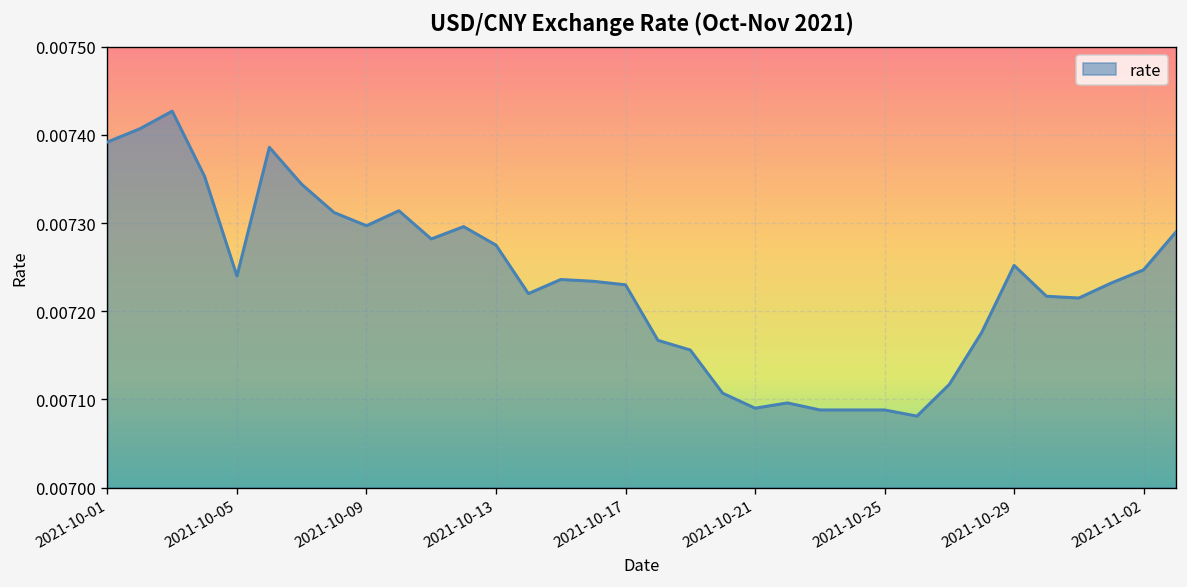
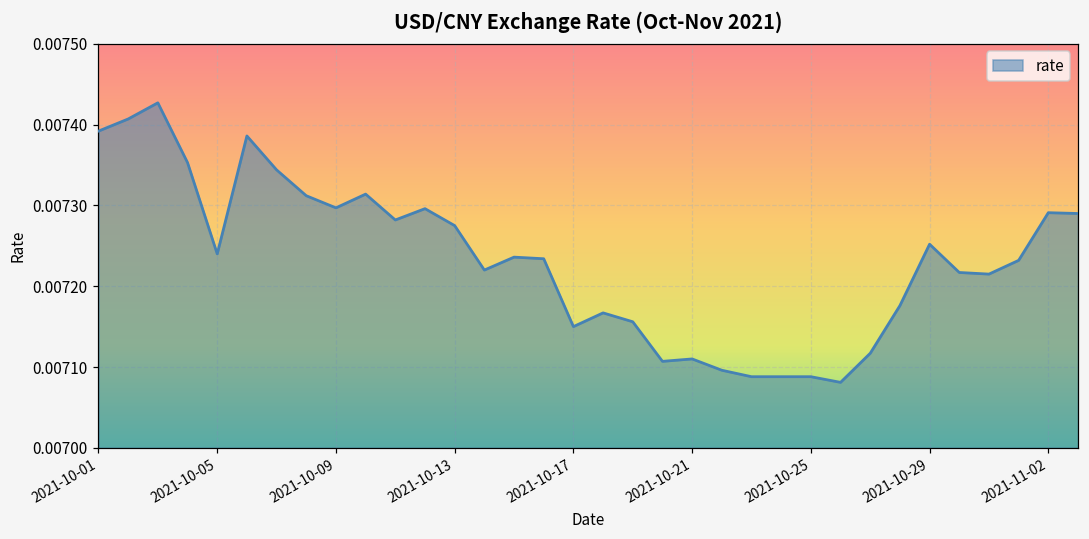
2021-10-17: 0.00723 -> 0.00715
2021-10-21: 0.00709 -> 0.00711
2021-11-02: 0.00725 -> 0.00729
